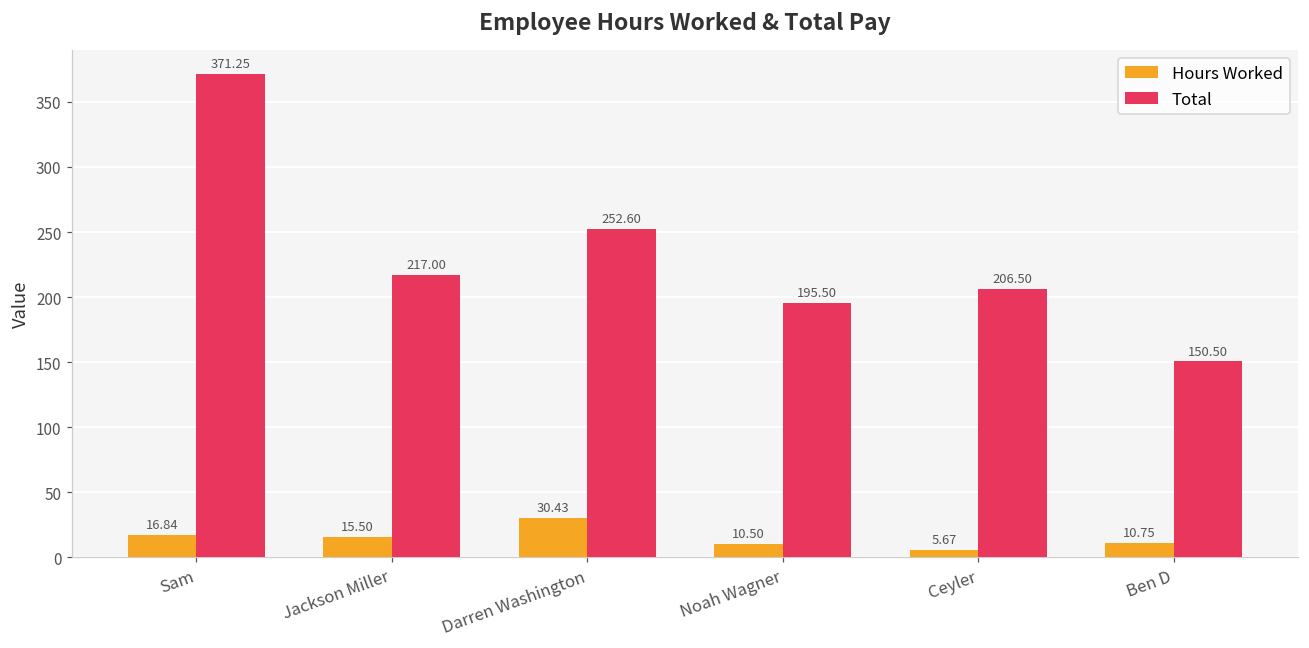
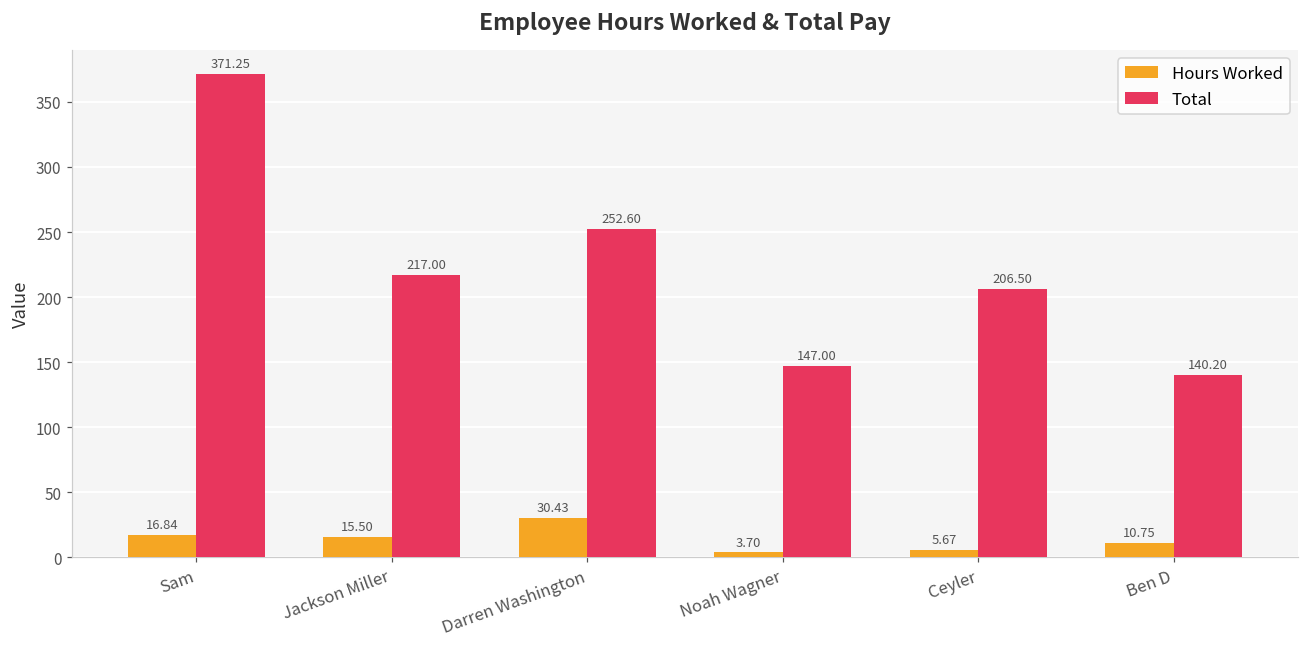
Hours Worked, Noah Wagner: 10.50 -> 3.70
Total, Noah Wagner: 195.50 -> 147.00
Total, Ben D: 150.50 -> 140.20
